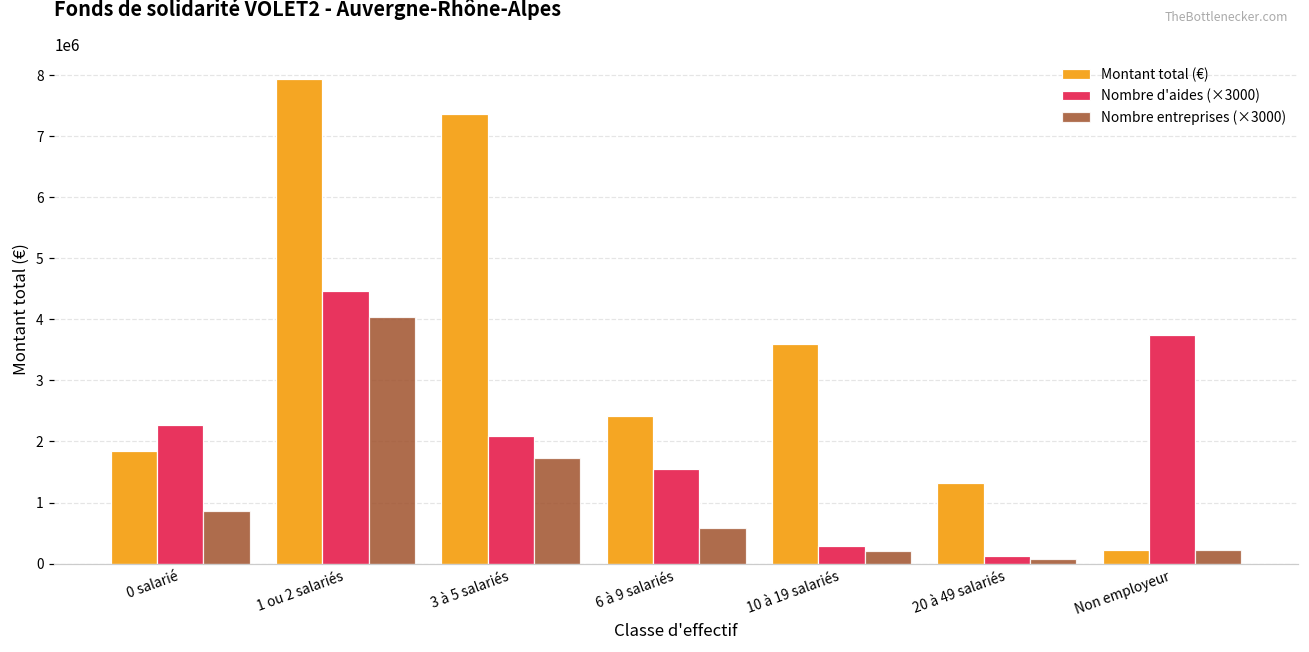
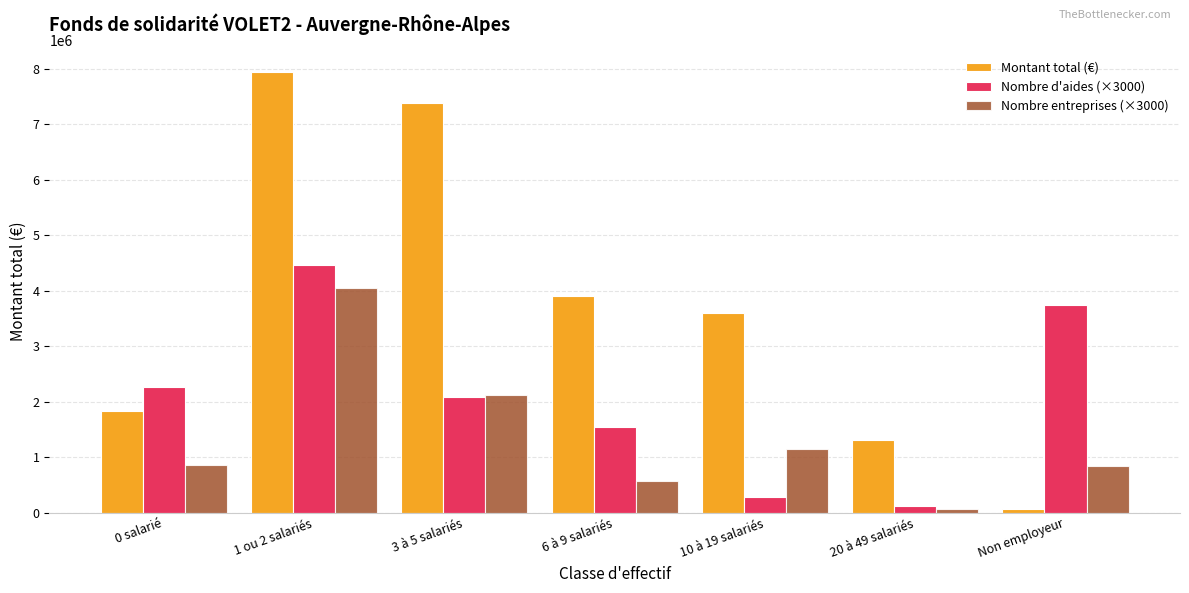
Nombre entreprises (×3000), 3 à 5 salariés: 1700000 -> 2100000
Montant total (€), 6 à 9 salariés: 2400000 -> 3900000
Nombre entreprises (×3000), 10 à 19 salariés: 200000 -> 1200000
Montant total (€), Non employeur: 200000 -> 100000
Nombre entreprises (×3000), Non employeur: 200000 -> 800000
